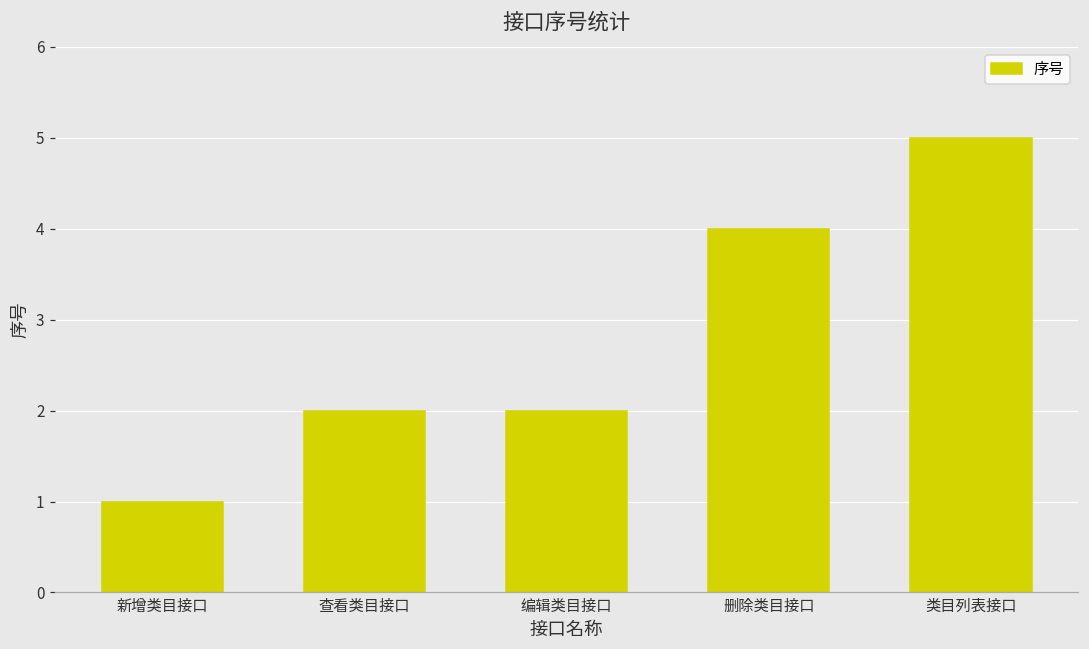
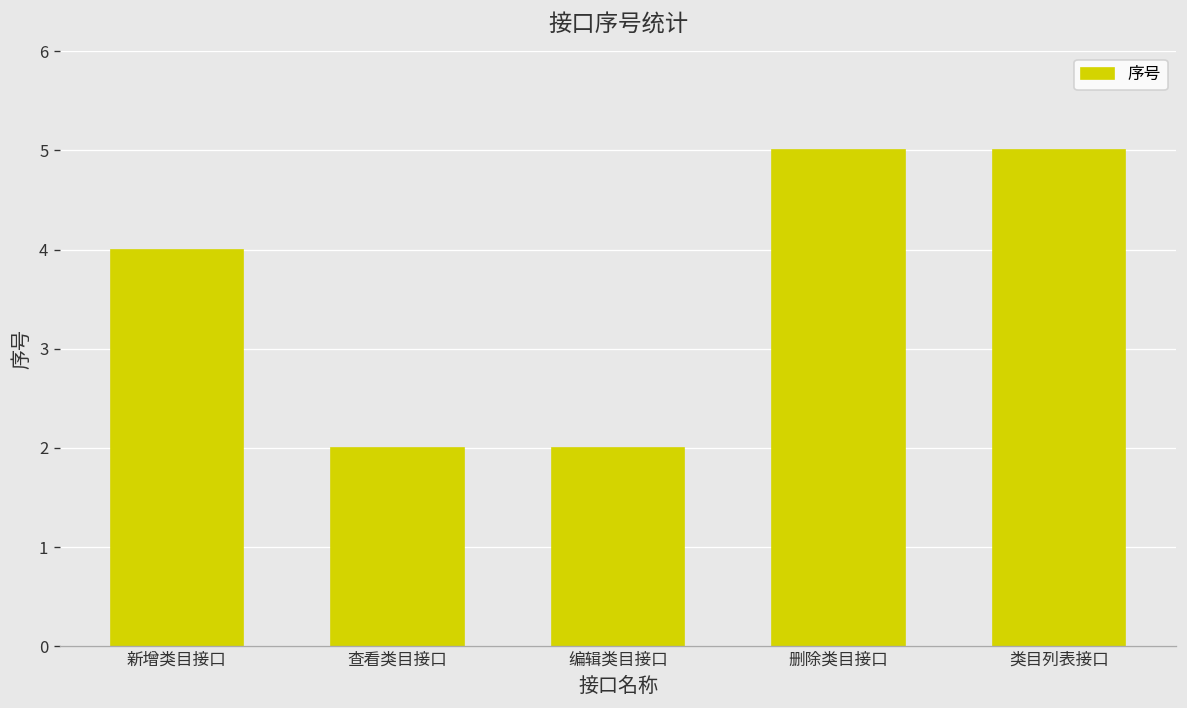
新增类目接口: 1 -> 4
删除类目接口: 4 -> 5
